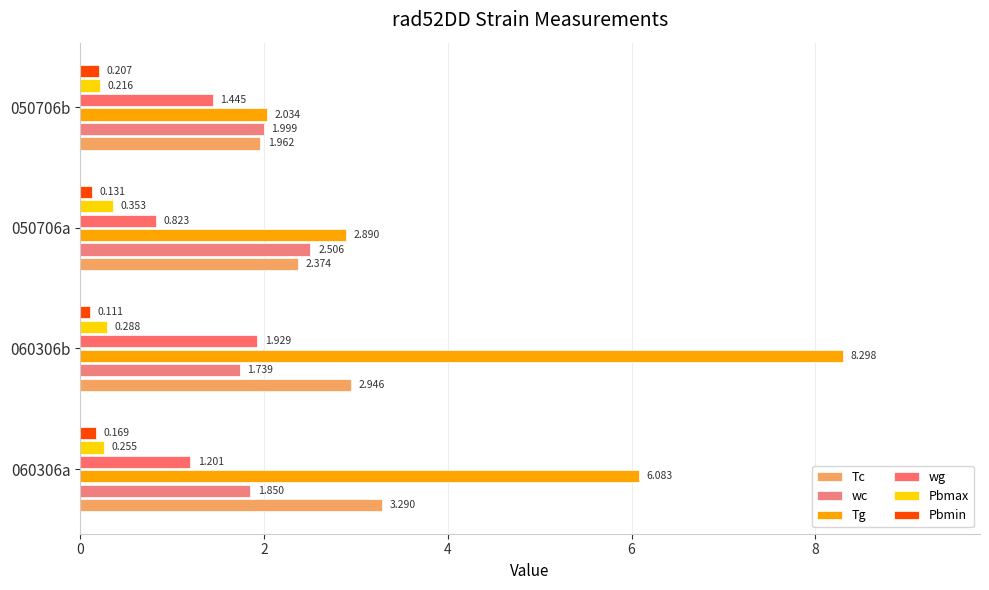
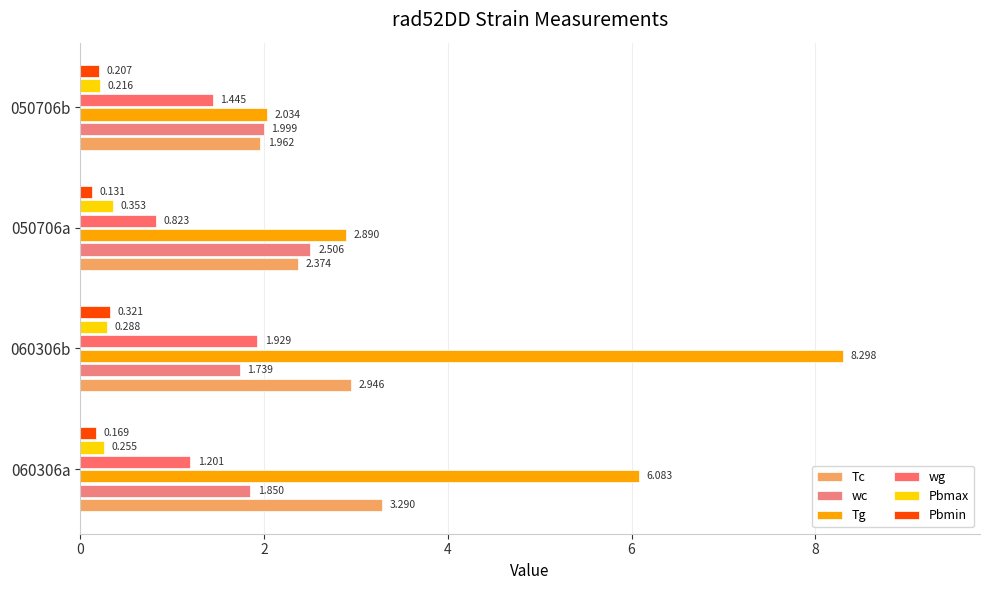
Pbmin, 060306b: 0.111 -> 0.321
